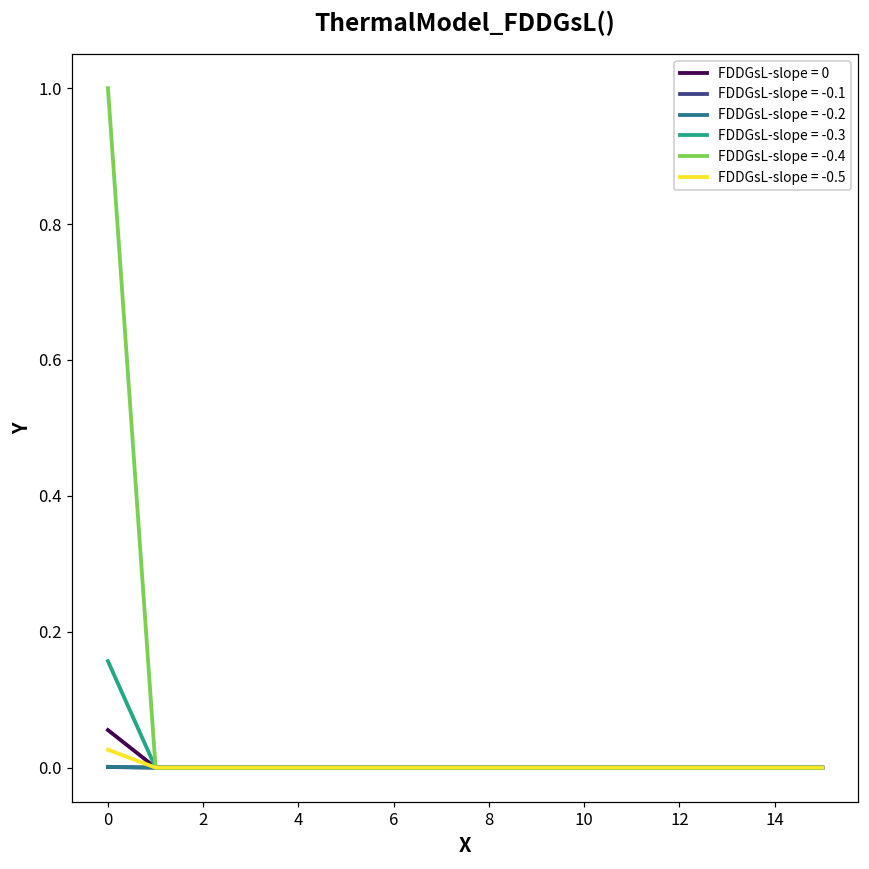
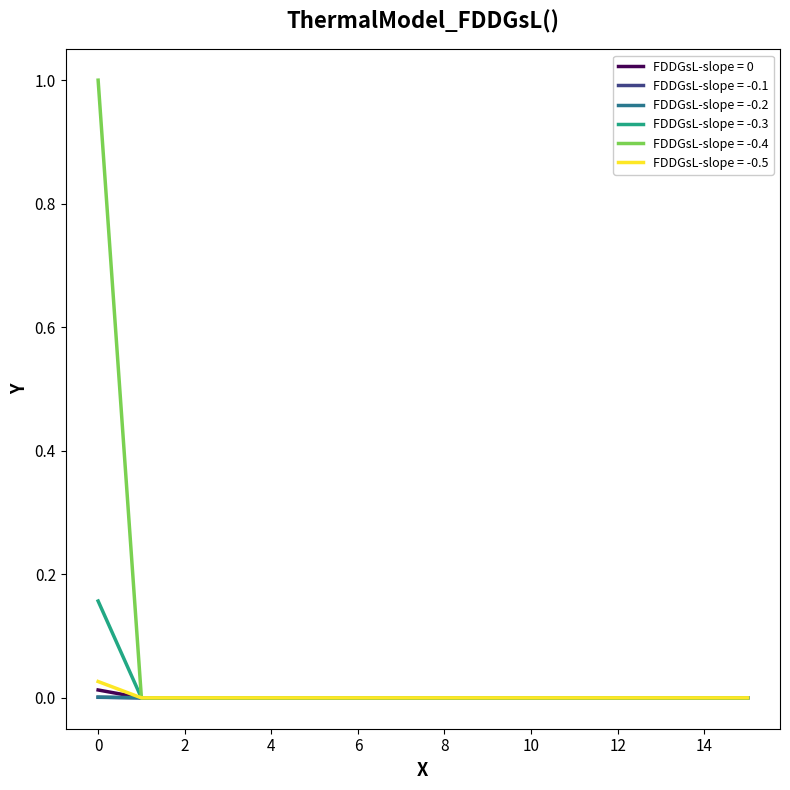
FDDGsL-slope = 0, 0: 0.06 -> 0.01
